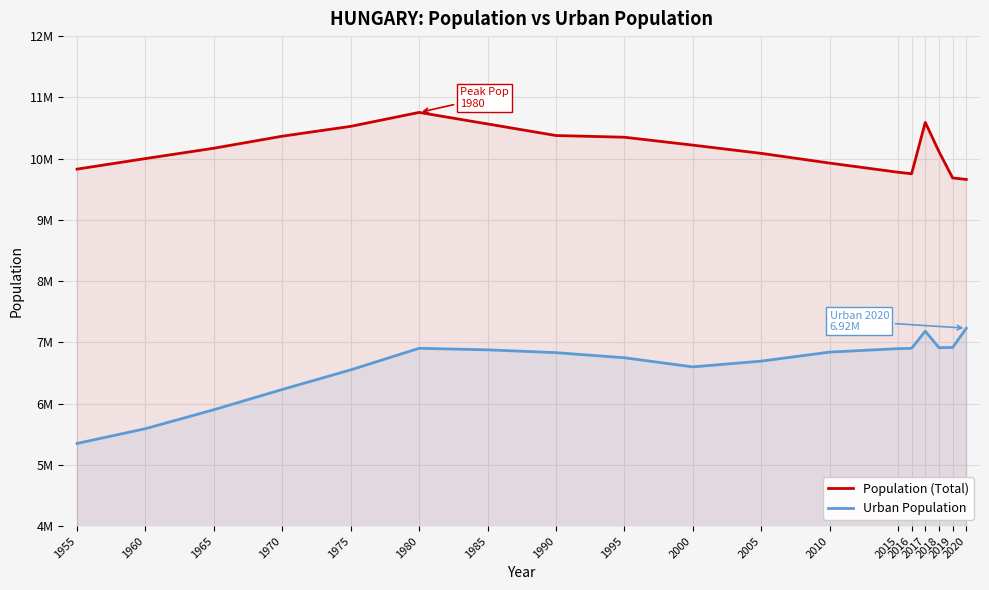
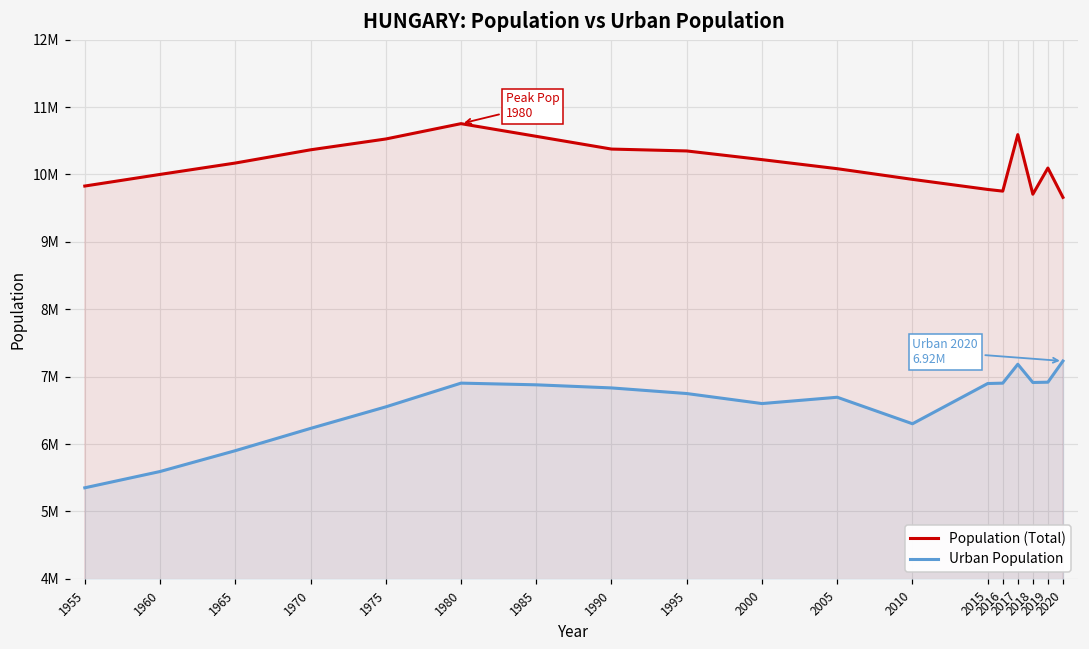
Urban Population, 2010: 6800000 -> 6300000
Population (Total), 2018: 10100000 -> 9700000
Population (Total), 2019: 9700000 -> 10100000
